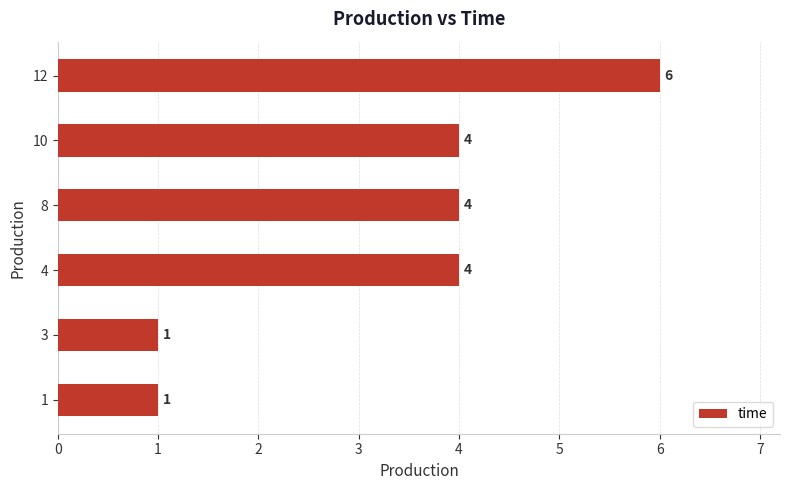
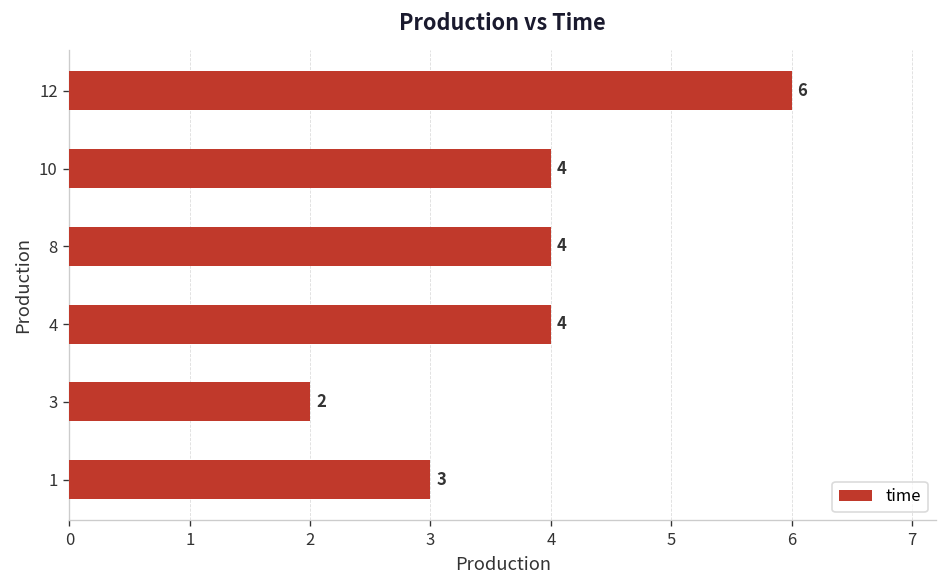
3: 1 -> 2
1: 1 -> 3
